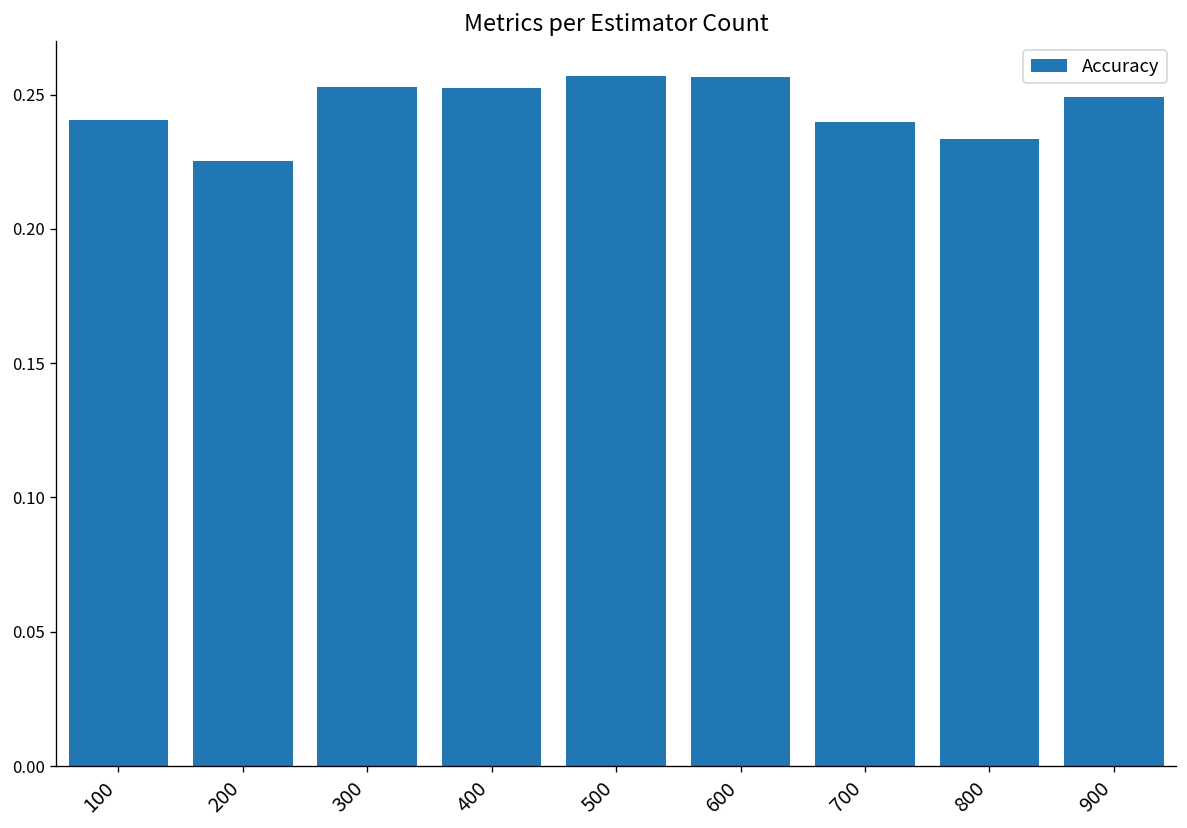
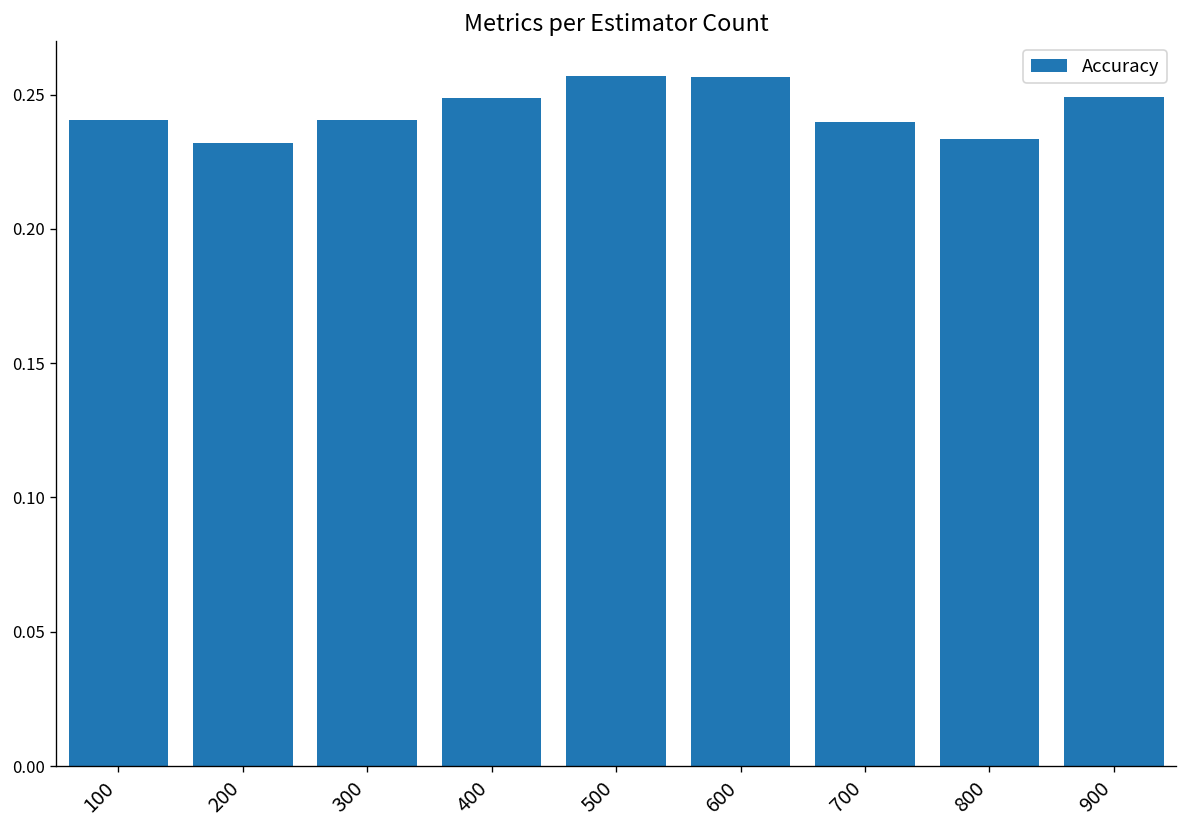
200: 0.225 -> 0.232
300: 0.253 -> 0.240
400: 0.252 -> 0.249
